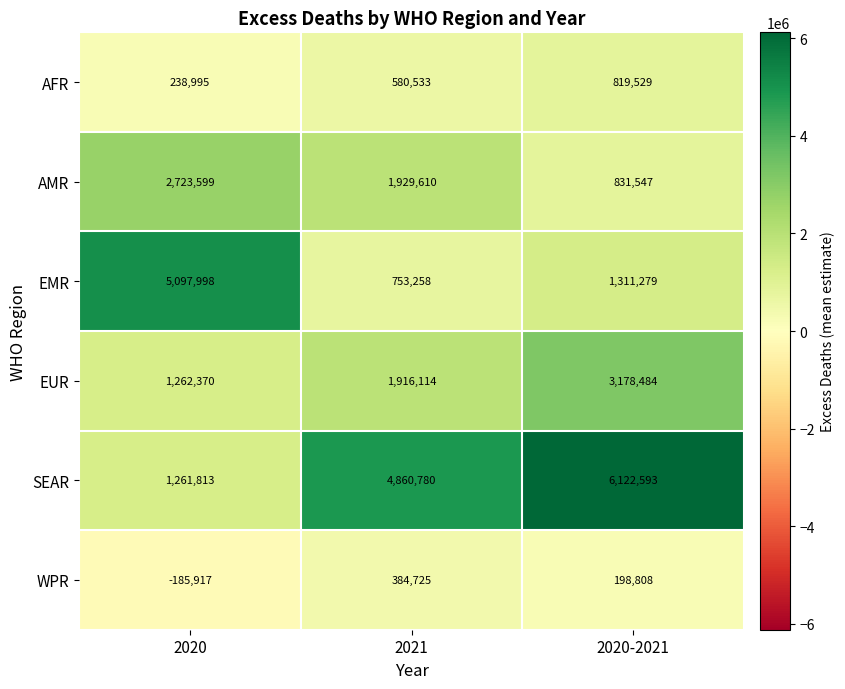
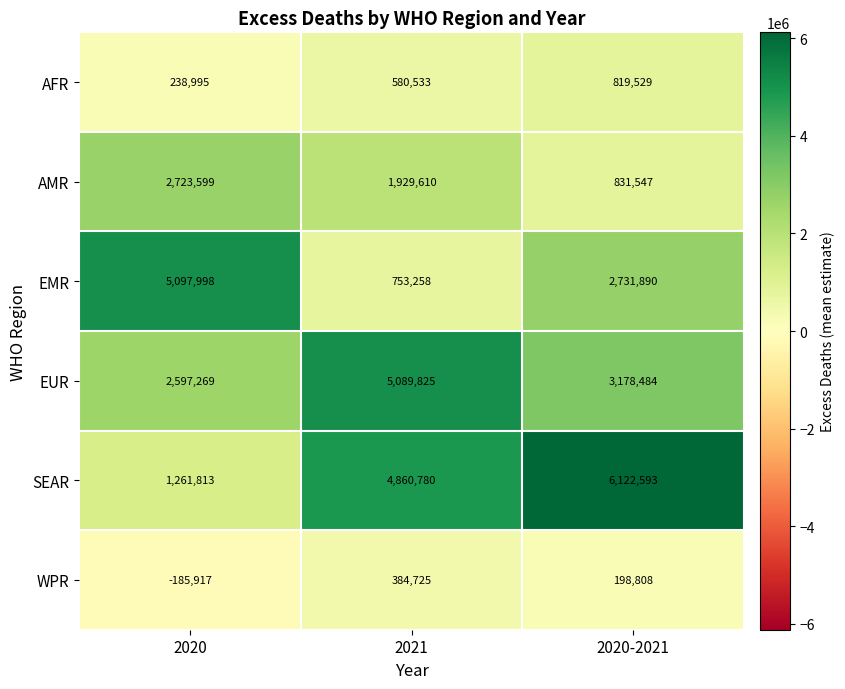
EMR, 2020-2021: 1,311,279 -> 2,731,890
EUR, 2020: 1,262,370 -> 2,597,269
EUR, 2021: 1,916,114 -> 5,089,825
